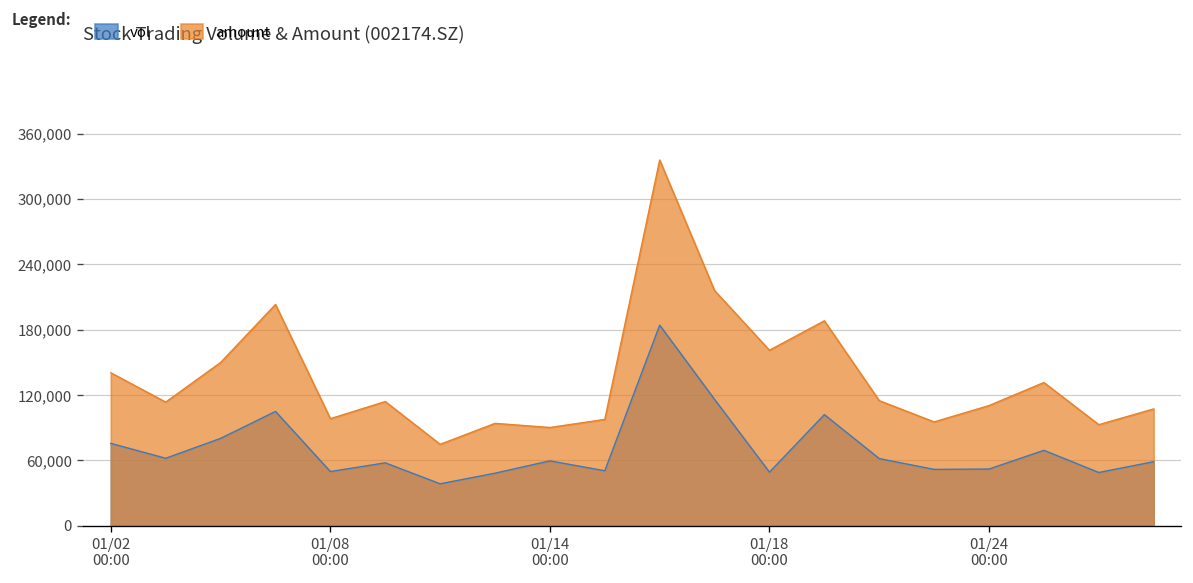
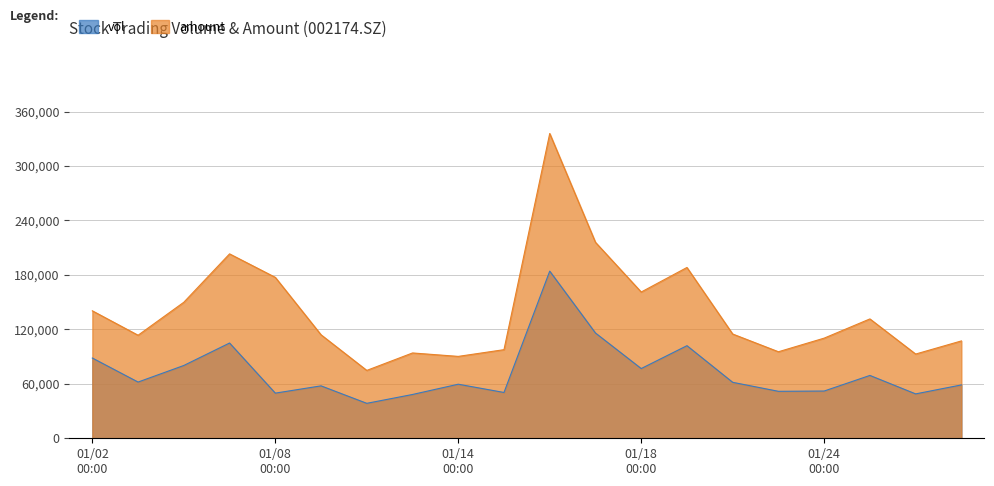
vol, 01/02 00:00: 80,000 -> 90,000
amount, 01/08 00:00: 100,000 -> 180,000
vol, 01/18 00:00: 50,000 -> 80,000
